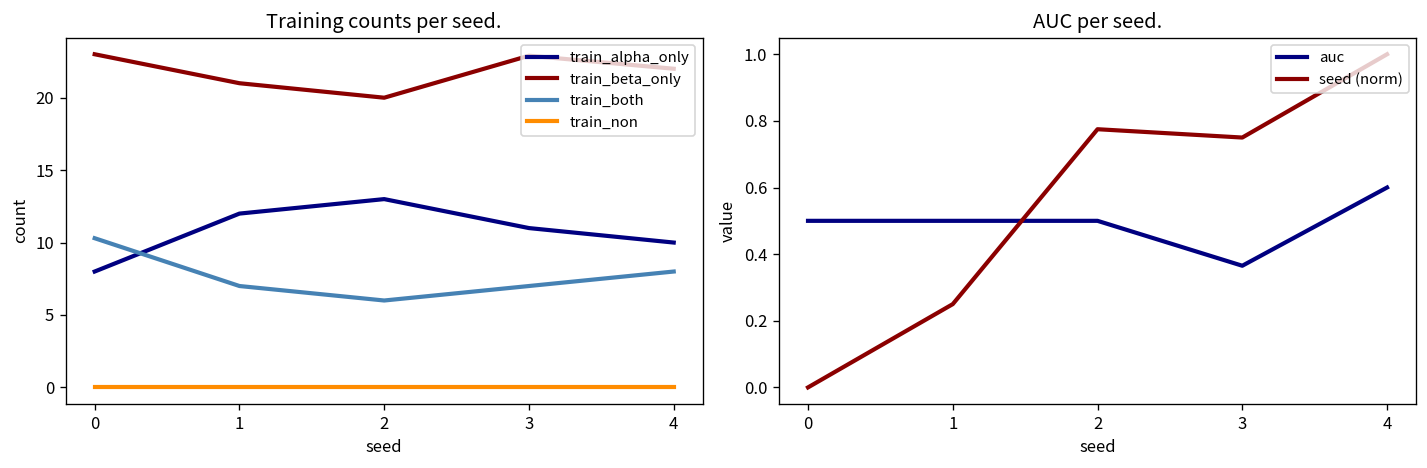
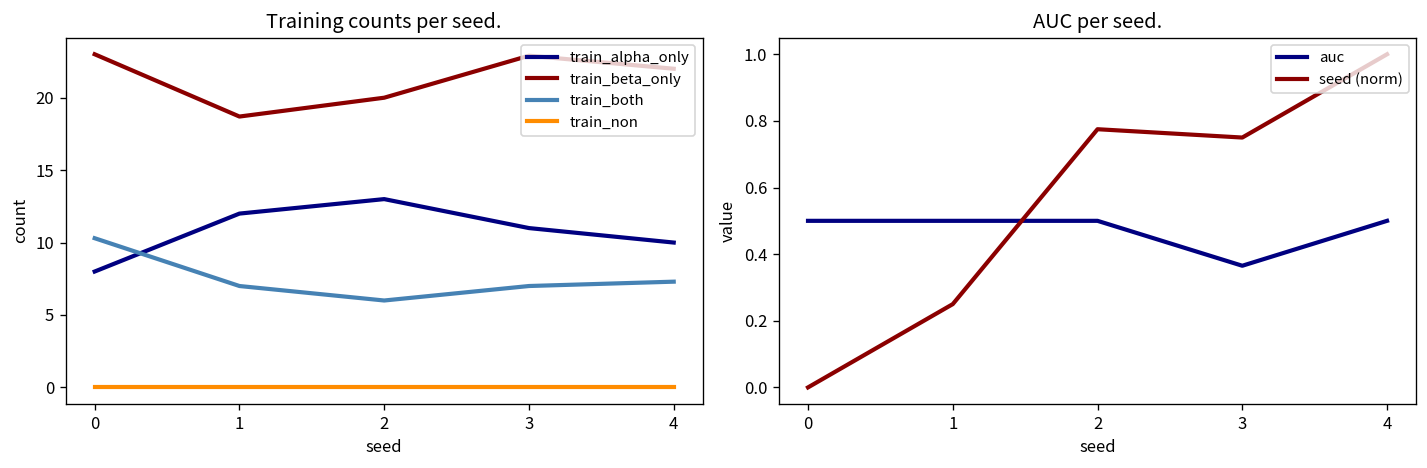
Training counts per seed., train_beta_only, 1: 21.0 -> 18.7
Training counts per seed., train_both, 4: 8.0 -> 7.3
AUC per seed., auc, 4: 0.6 -> 0.5
